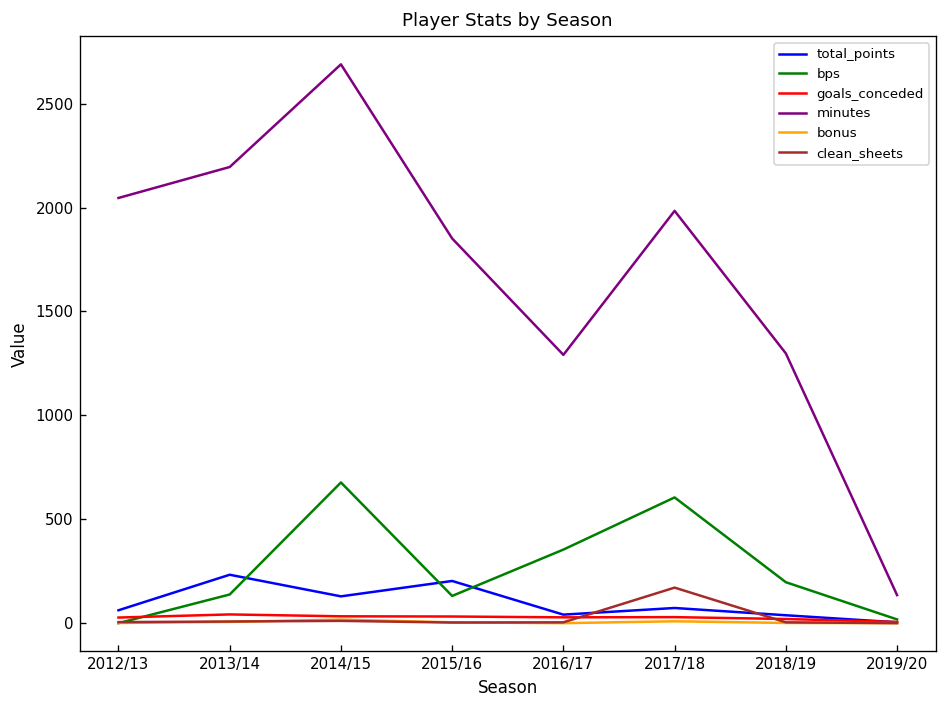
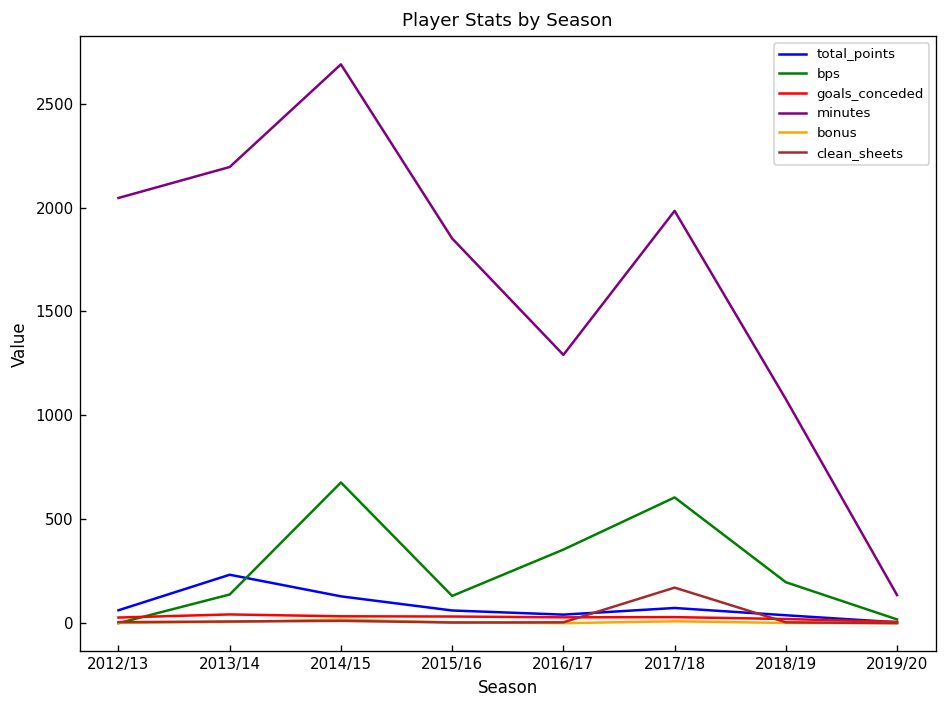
total_points, 2015/16: 200 -> 60
minutes, 2018/19: 1300 -> 1080
